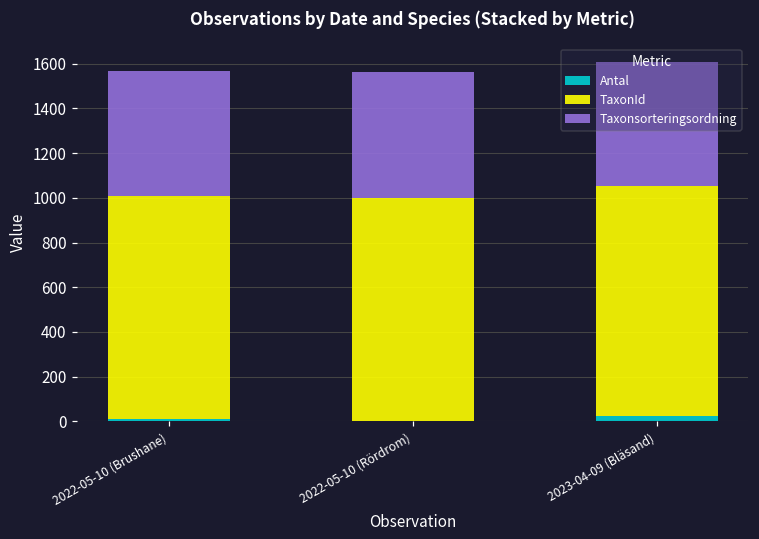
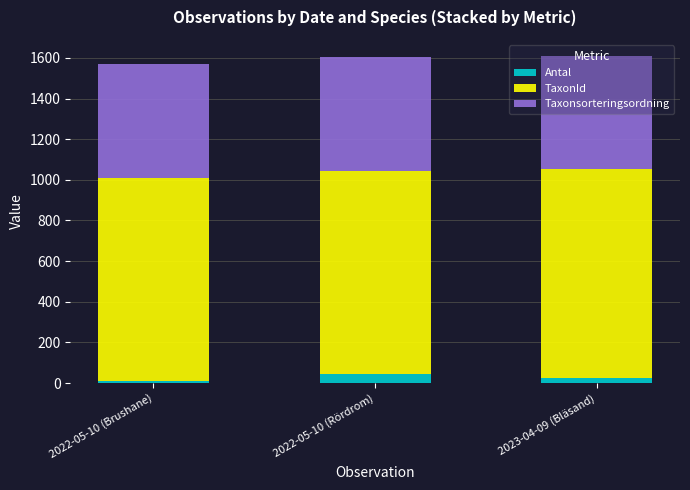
Antal, 2022-05-10 (Rördrom): 0 -> 40
